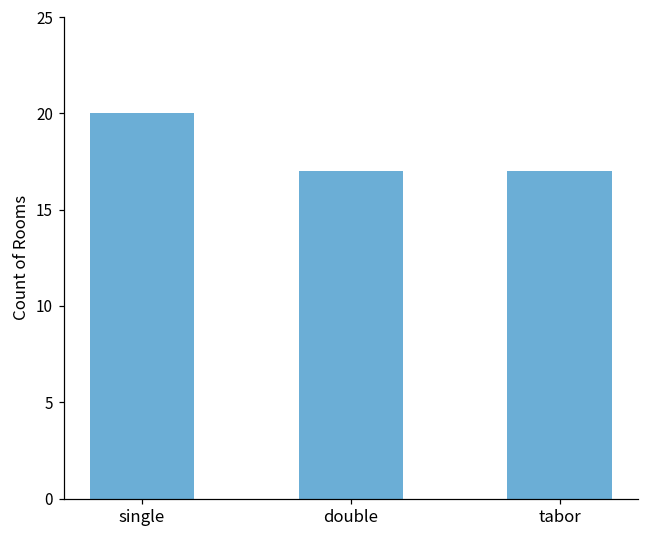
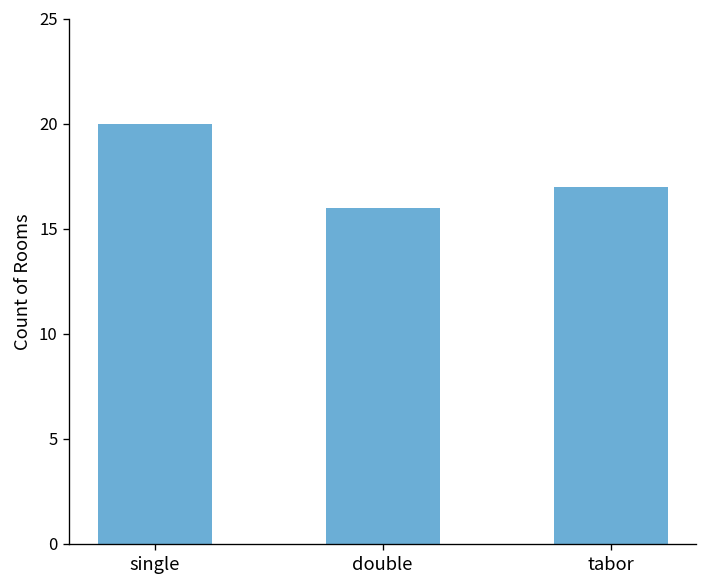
double: 17 -> 16
